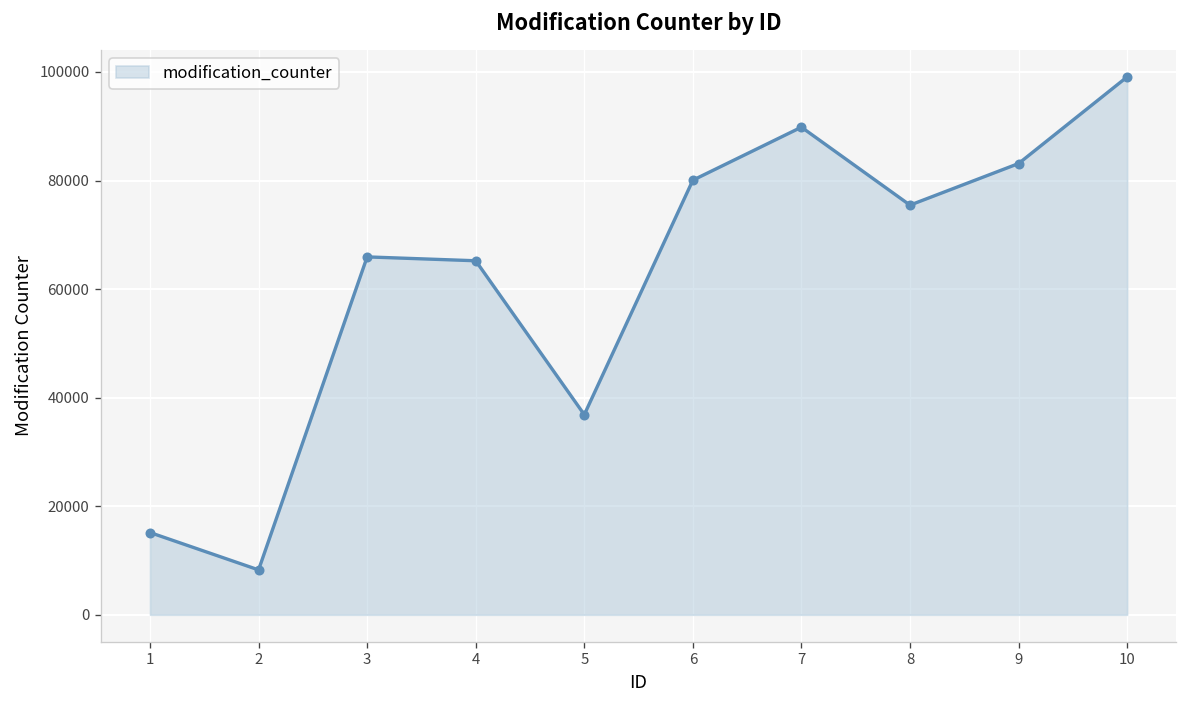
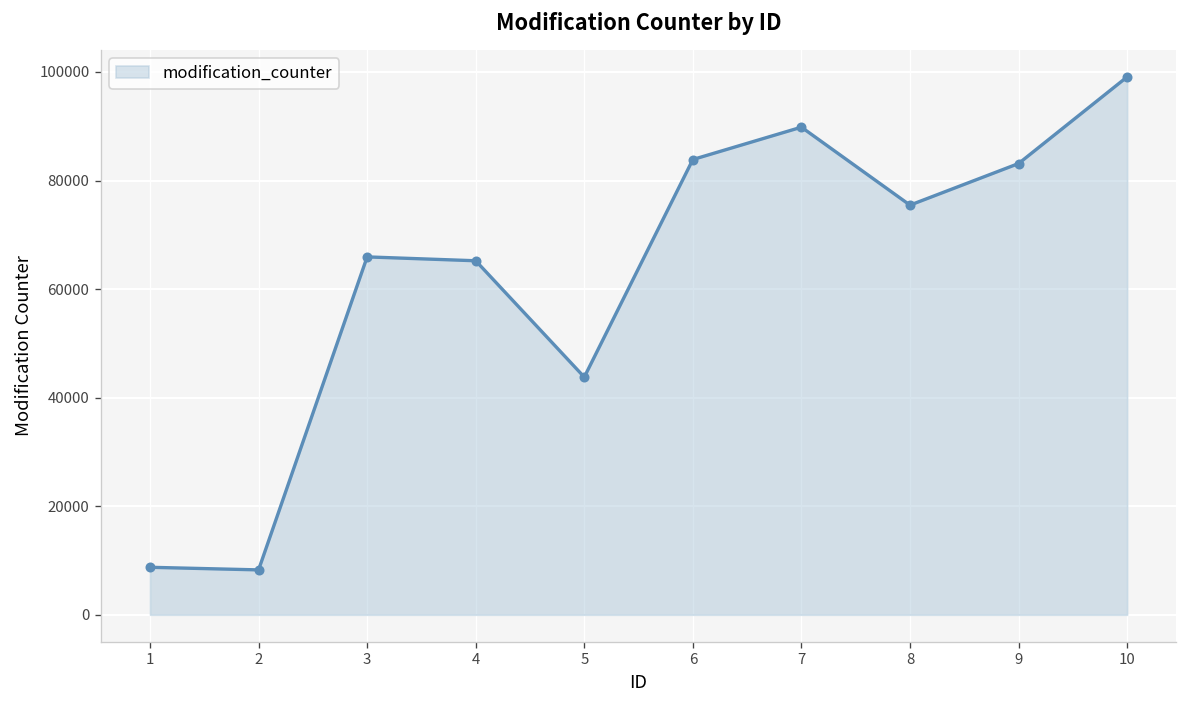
1: 15000 -> 9000
5: 37000 -> 44000
6: 80000 -> 84000
